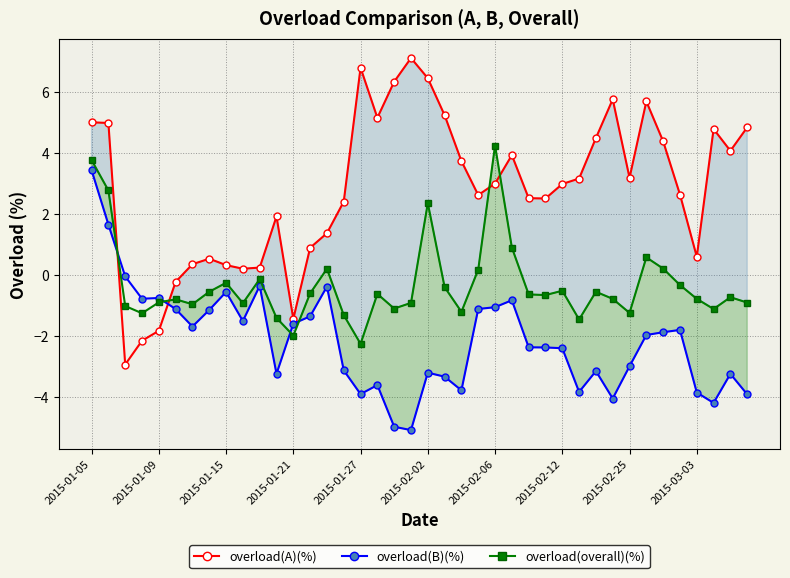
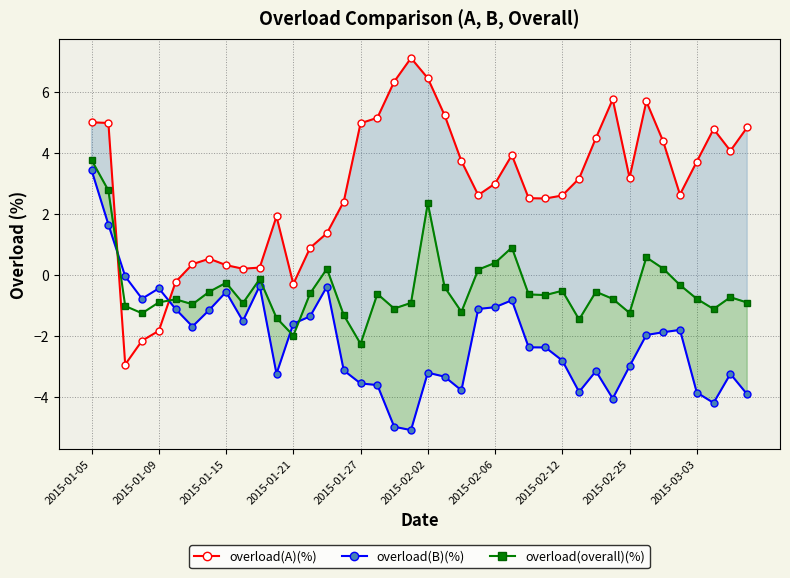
overload(B)(%), 2015-01-09: -0.8 -> -0.4
overload(A)(%), 2015-01-21: -1.4 -> -0.3
overload(A)(%), 2015-01-27: 6.8 -> 5.0
overload(B)(%), 2015-01-27: -3.9 -> -3.6
overload(overall)(%), 2015-02-06: 4.2 -> 0.4
overload(A)(%), 2015-02-12: 3.0 -> 2.6
overload(B)(%), 2015-02-12: -2.4 -> -2.8
overload(A)(%), 2015-03-03: 0.6 -> 3.7
